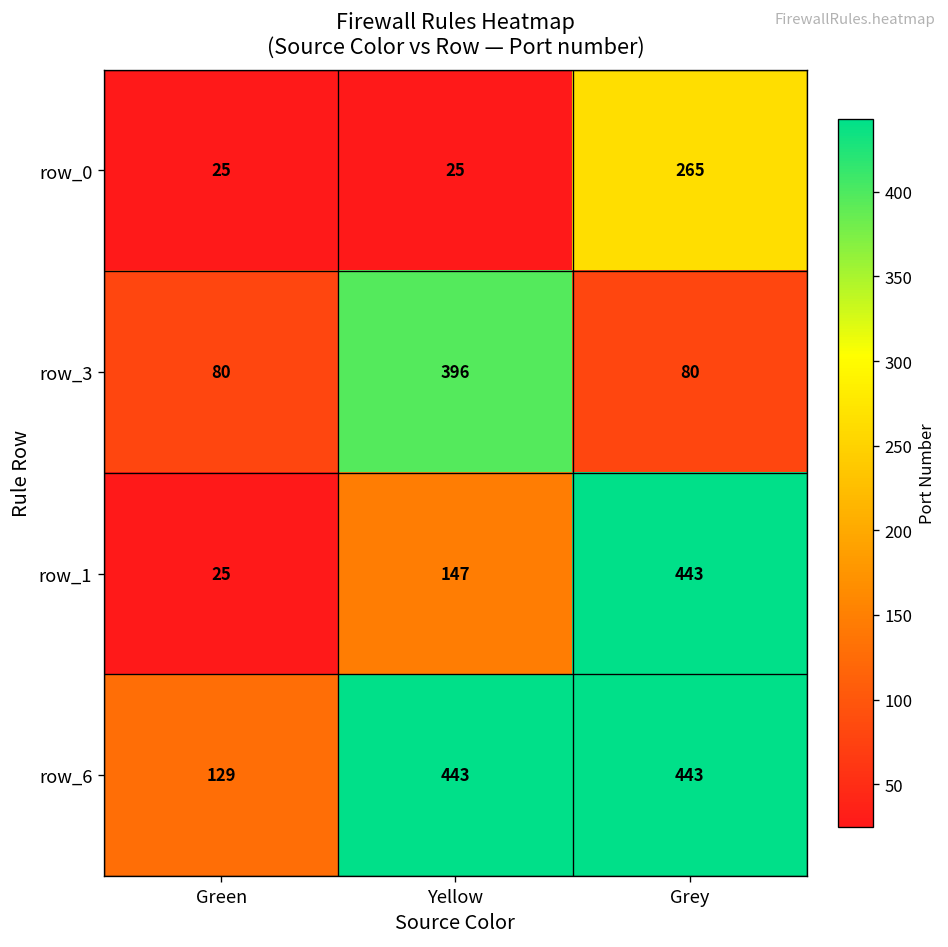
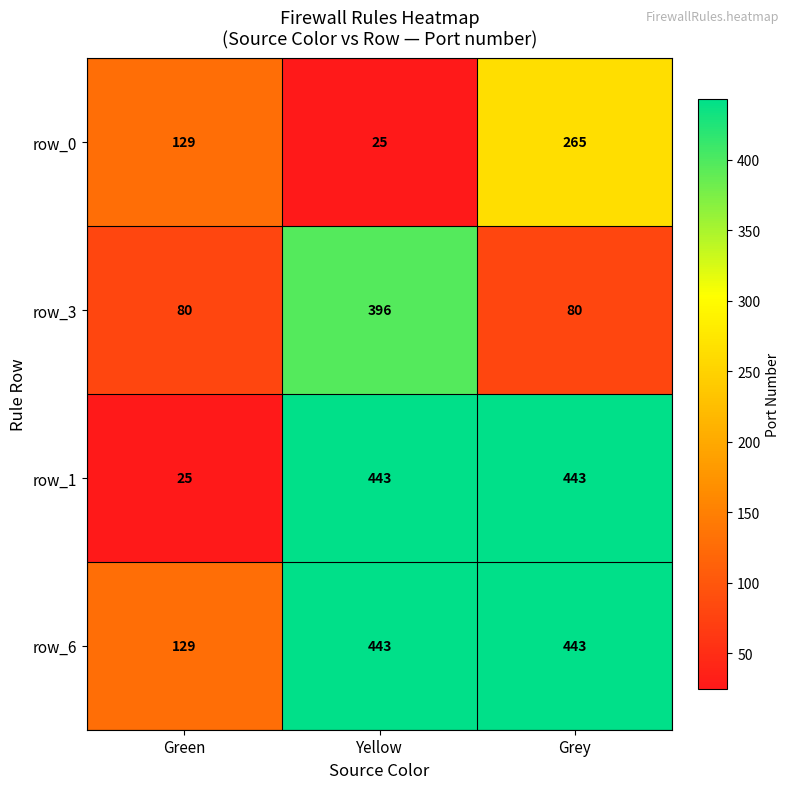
row_0, Green: 25 -> 129
row_1, Yellow: 147 -> 443
